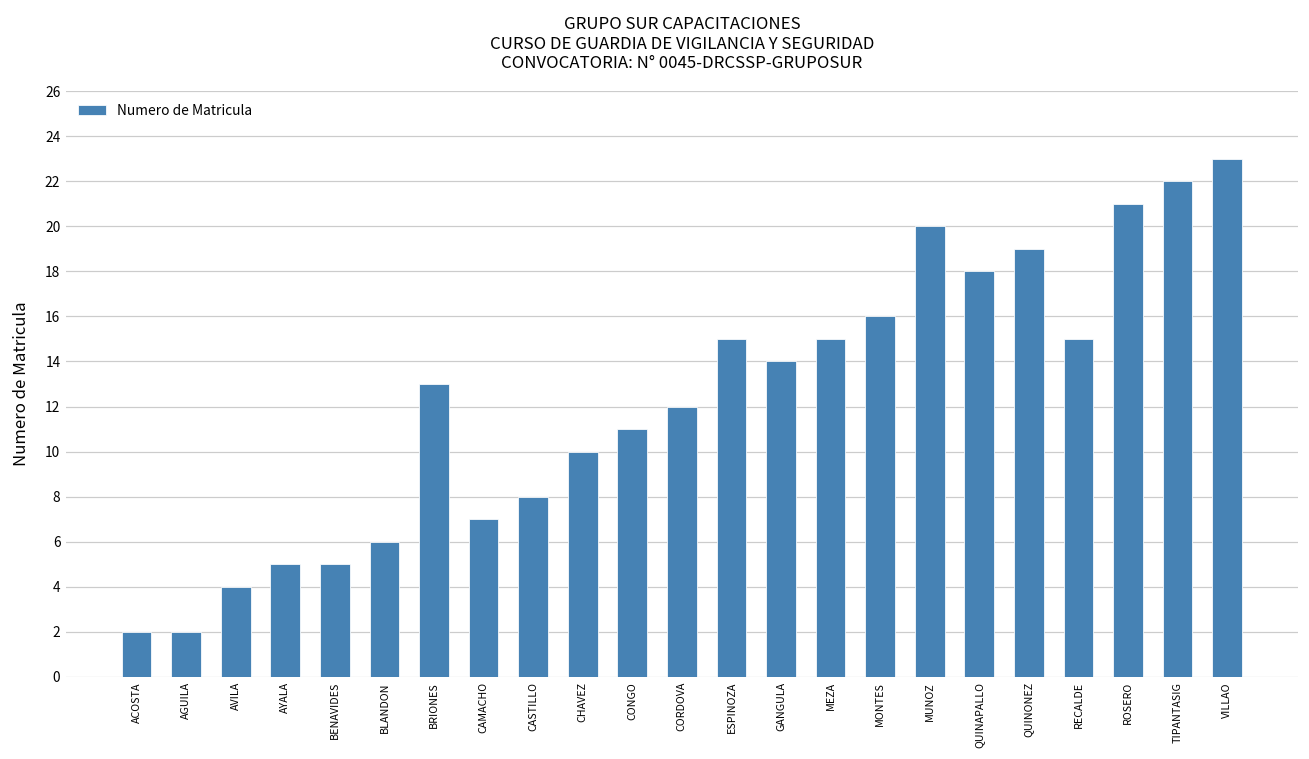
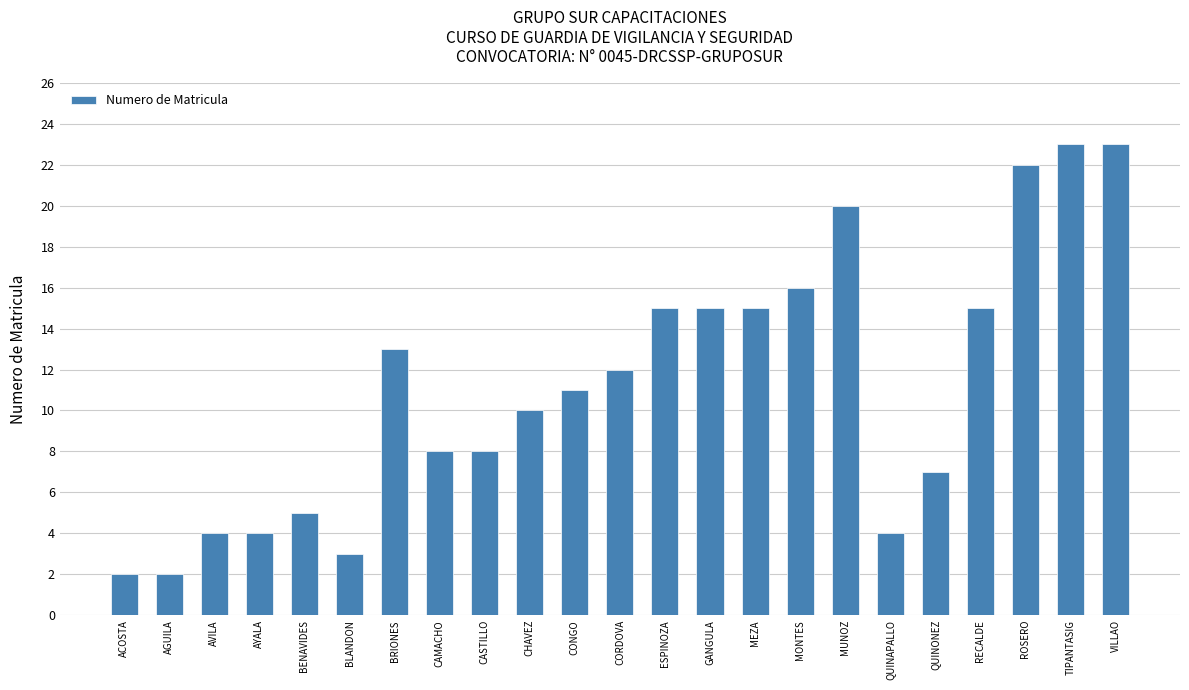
AYALA: 5 -> 4
BLANDON: 6 -> 3
CAMACHO: 7 -> 8
GANGULA: 14 -> 15
QUINAPALLO: 18 -> 4
QUINONEZ: 19 -> 7
ROSERO: 21 -> 22
TIPANTASIG: 22 -> 23
